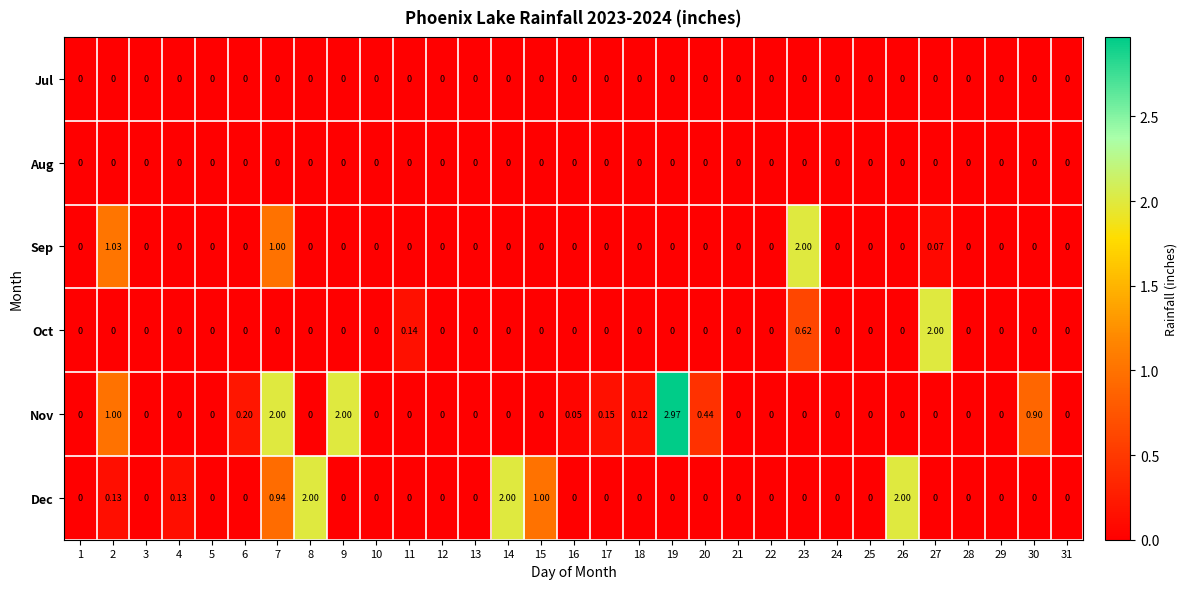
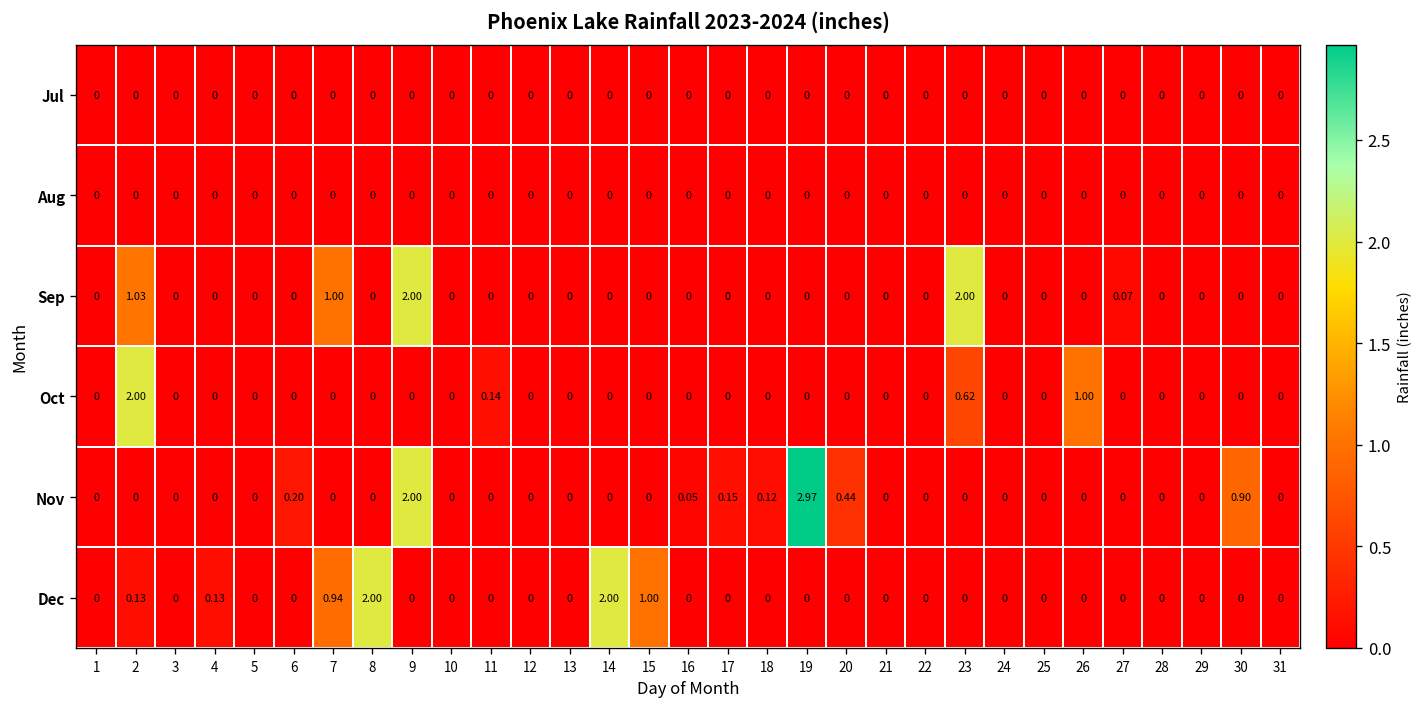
Sep, 9: 0 -> 2.00
Oct, 2: 0 -> 2.00
Oct, 26: 0 -> 1.00
Oct, 27: 2.00 -> 0
Nov, 2: 1.00 -> 0
Nov, 7: 2.00 -> 0
Dec, 26: 2.00 -> 0
